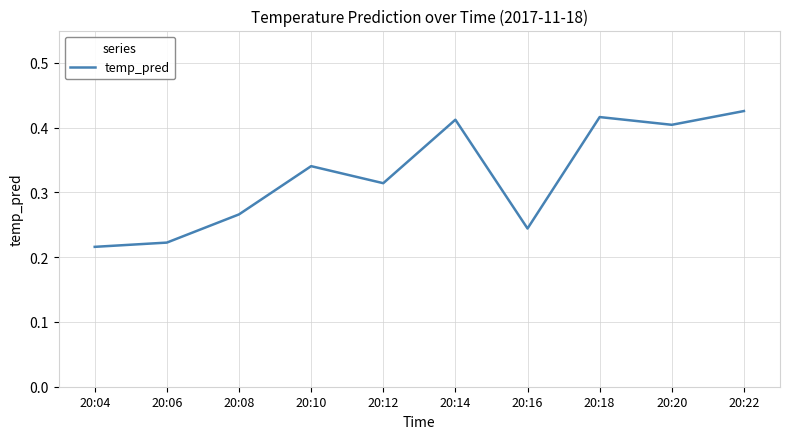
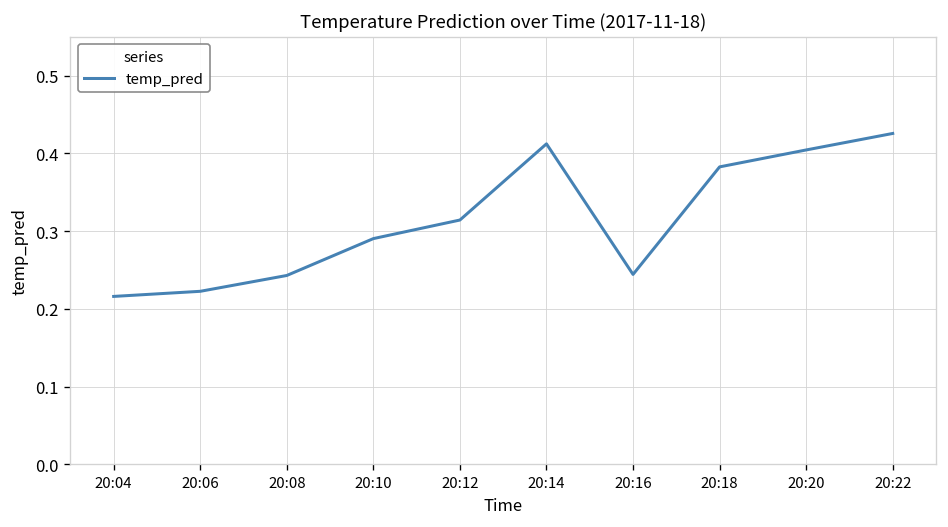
20:08: 0.27 -> 0.24
20:10: 0.34 -> 0.29
20:18: 0.42 -> 0.38
